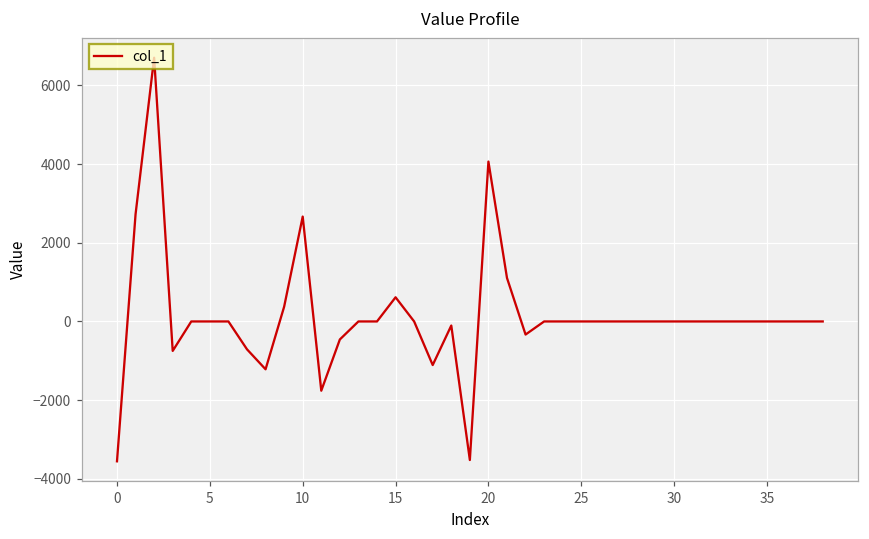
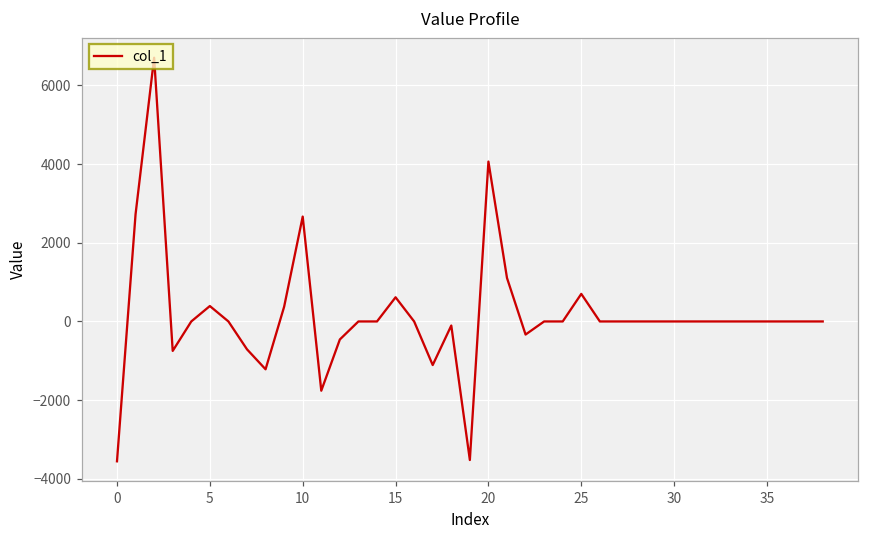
5: 0 -> 400
25: 0 -> 700
